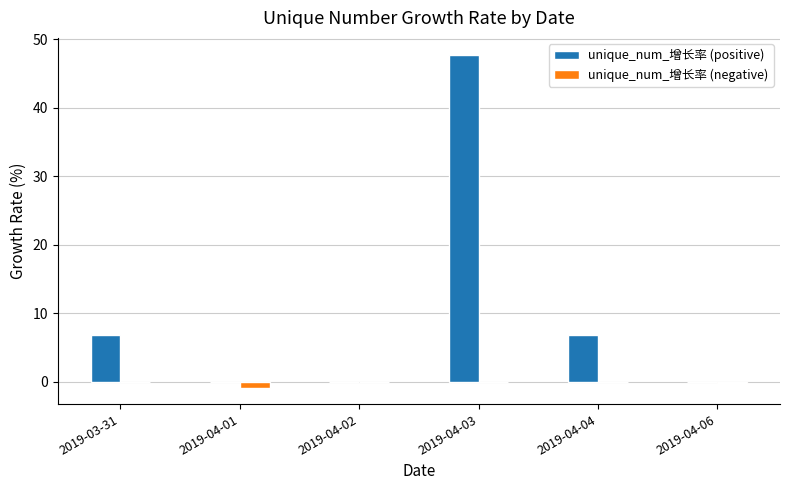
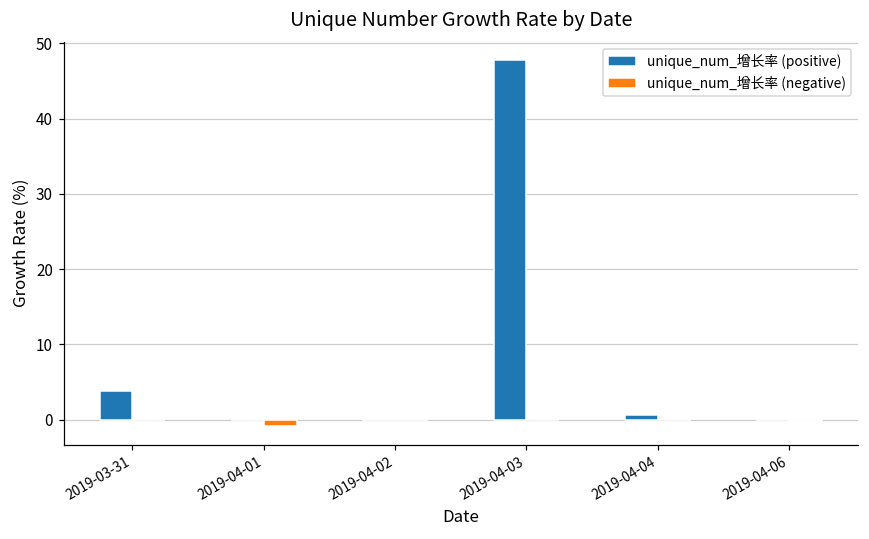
unique_num_增长率 (positive), 2019-03-31: 7 -> 4
unique_num_增长率 (positive), 2019-04-04: 7 -> 1
